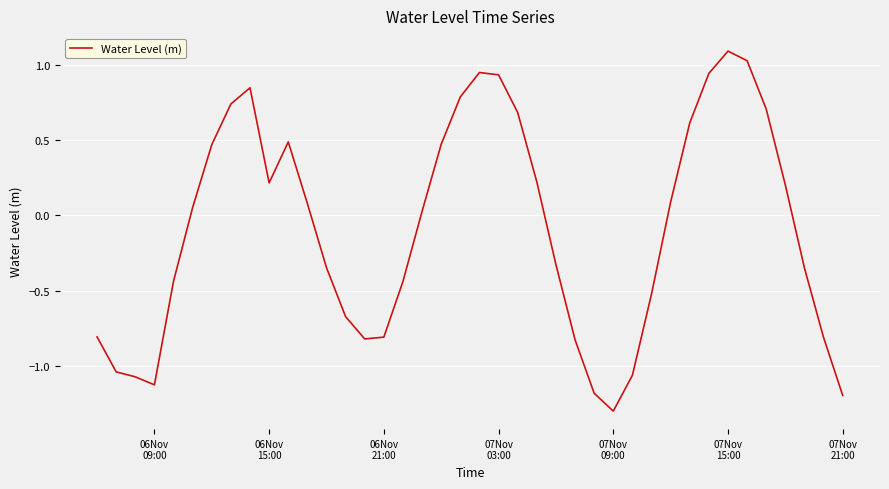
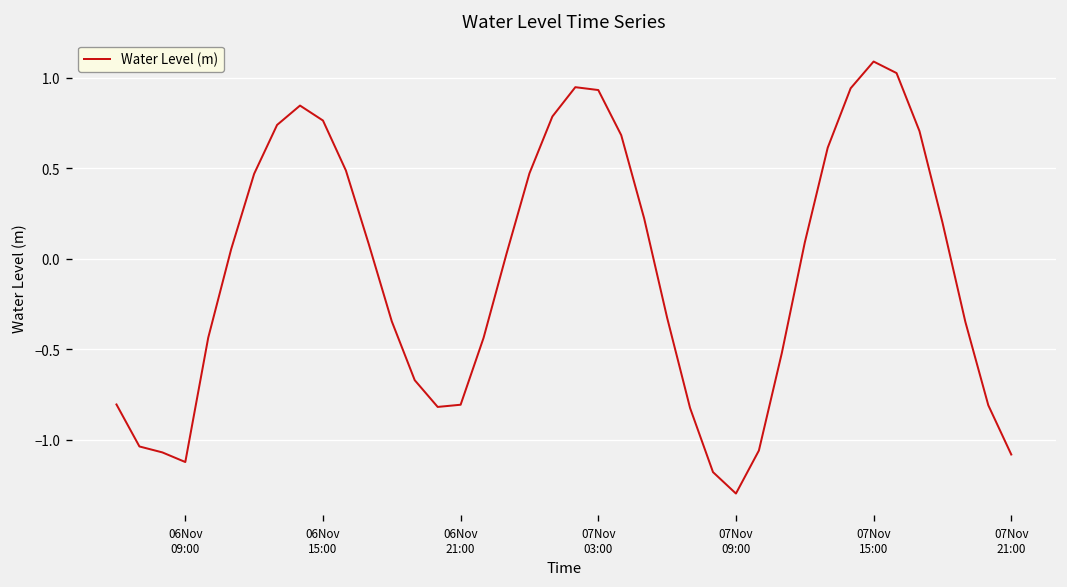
06Nov 15:00: 0.22 -> 0.76
07Nov 21:00: -1.19 -> -1.08
